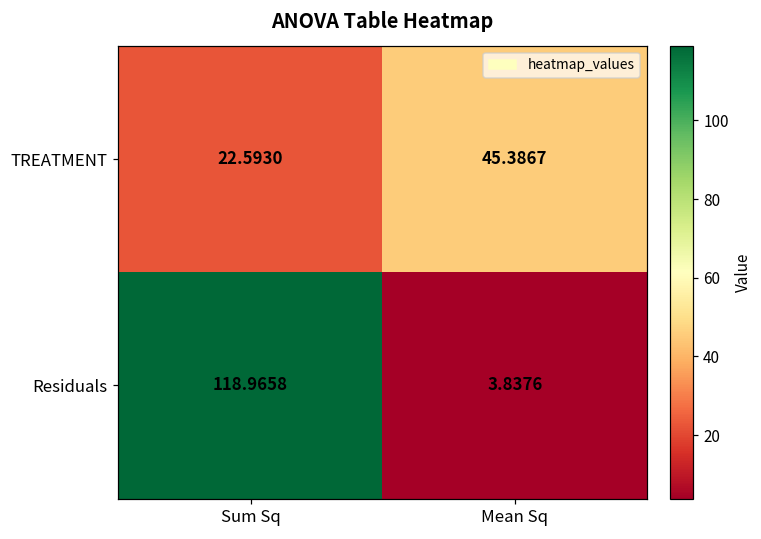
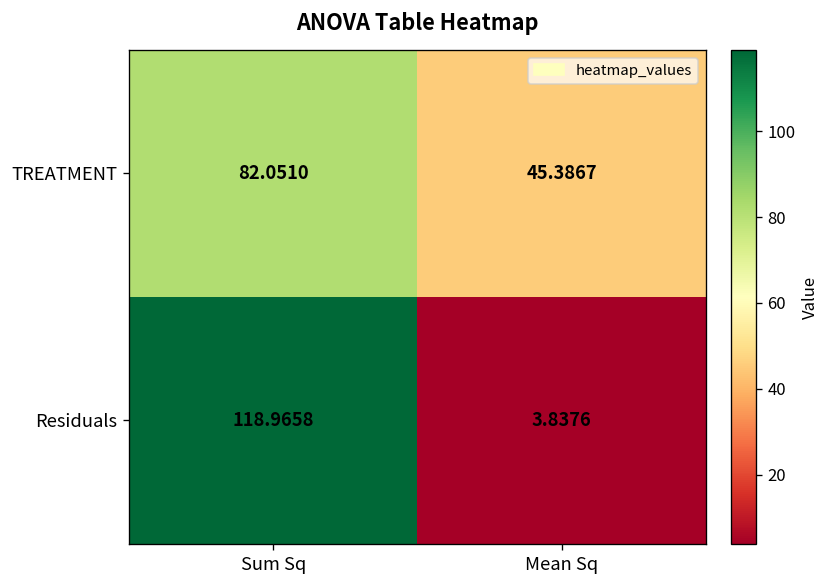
TREATMENT, Sum Sq: 22.5930 -> 82.0510
